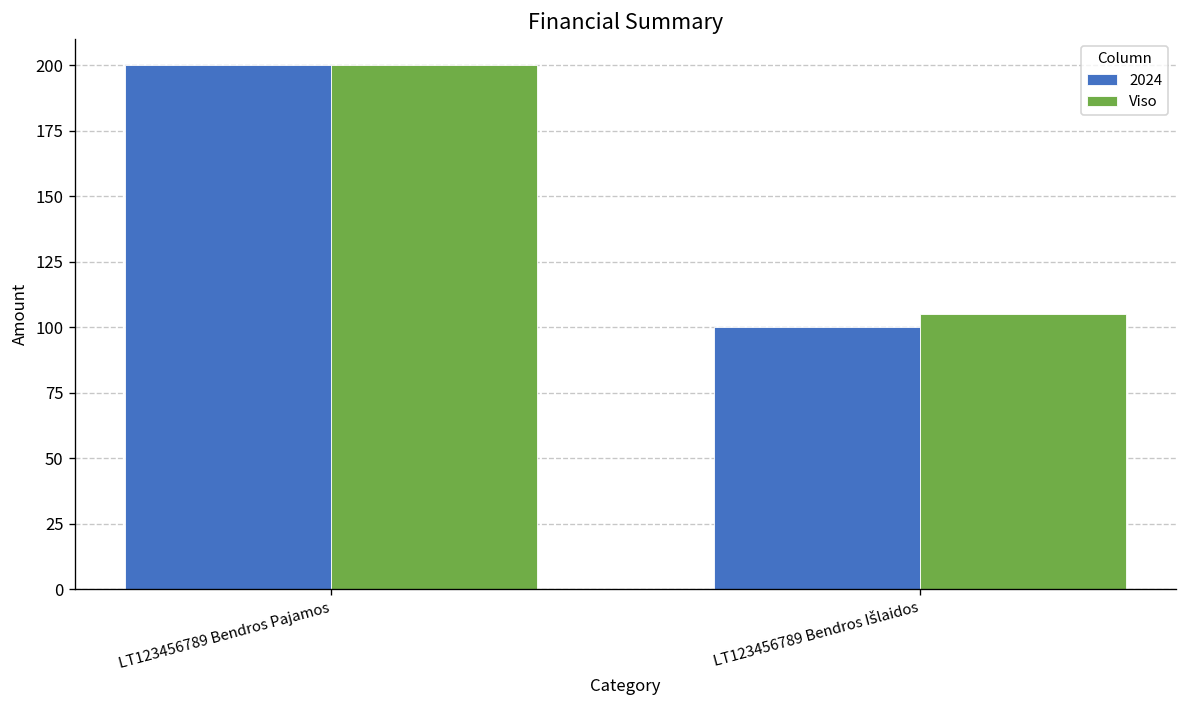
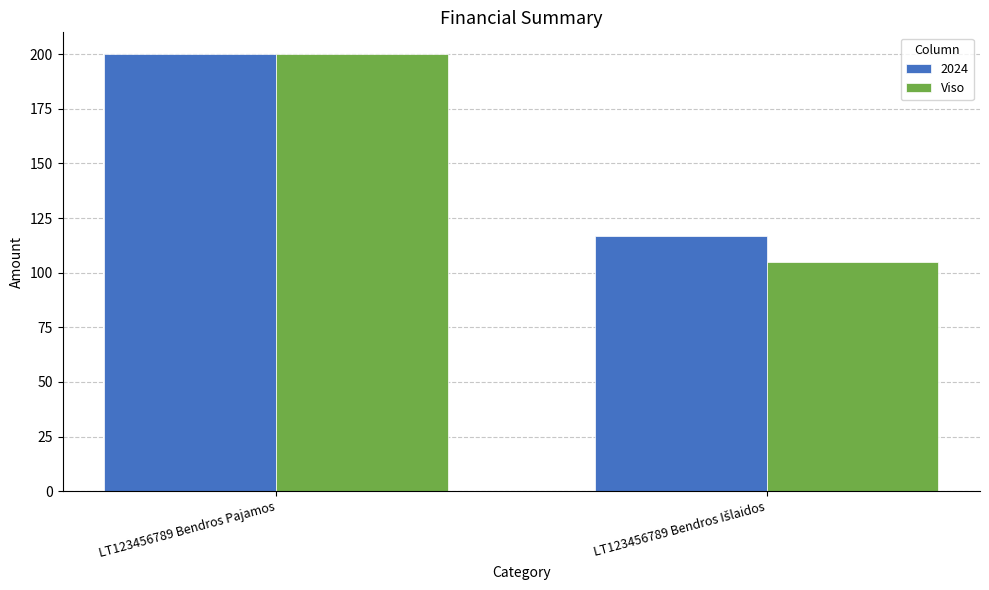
2024, LT123456789 Bendros Išlaidos: 100 -> 117
